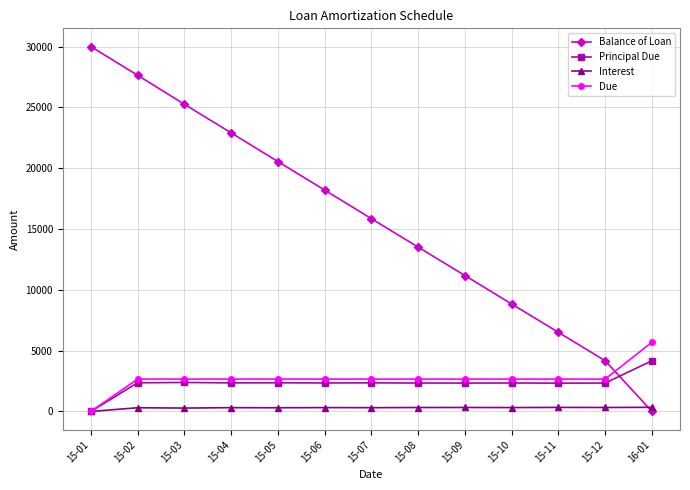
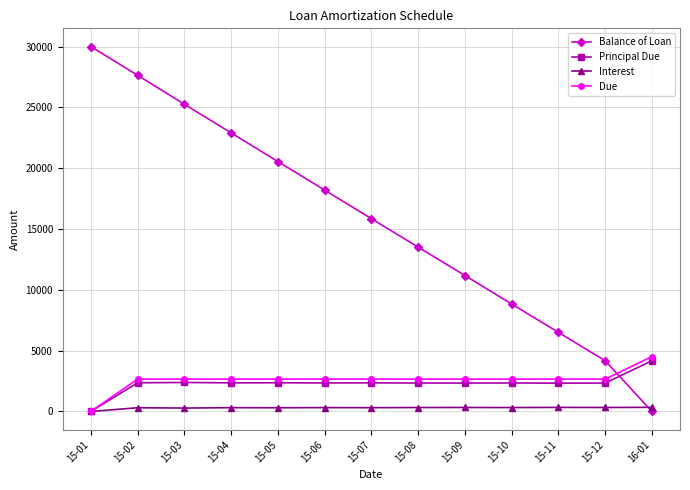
Due, 16-01: 5700 -> 4500
